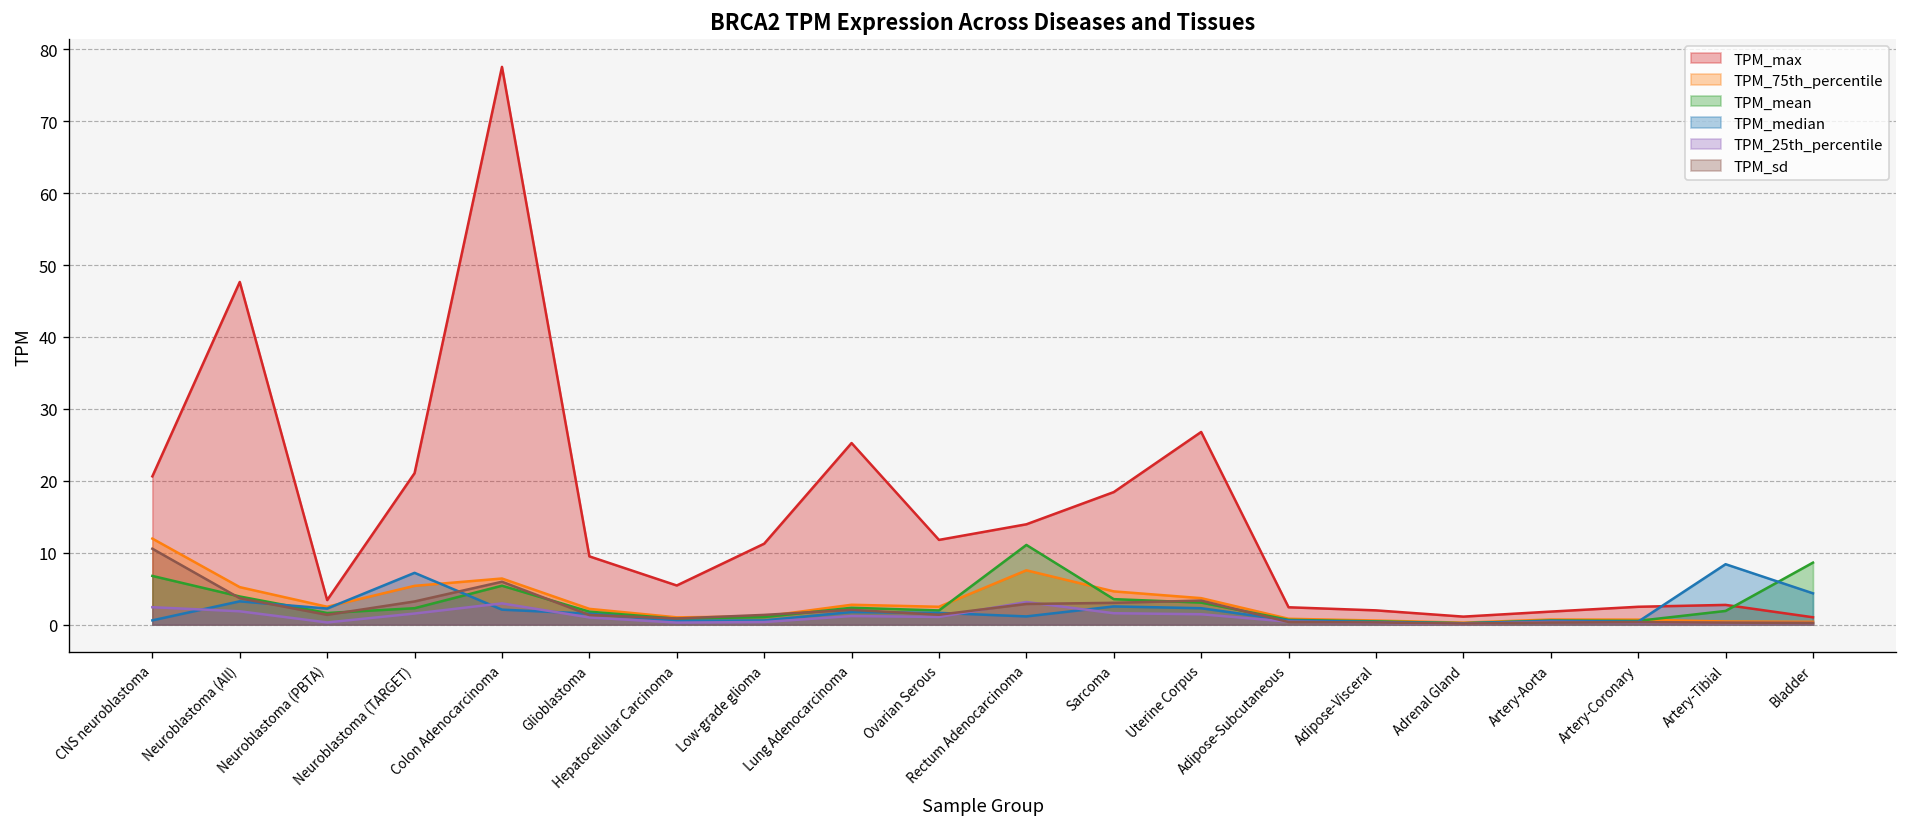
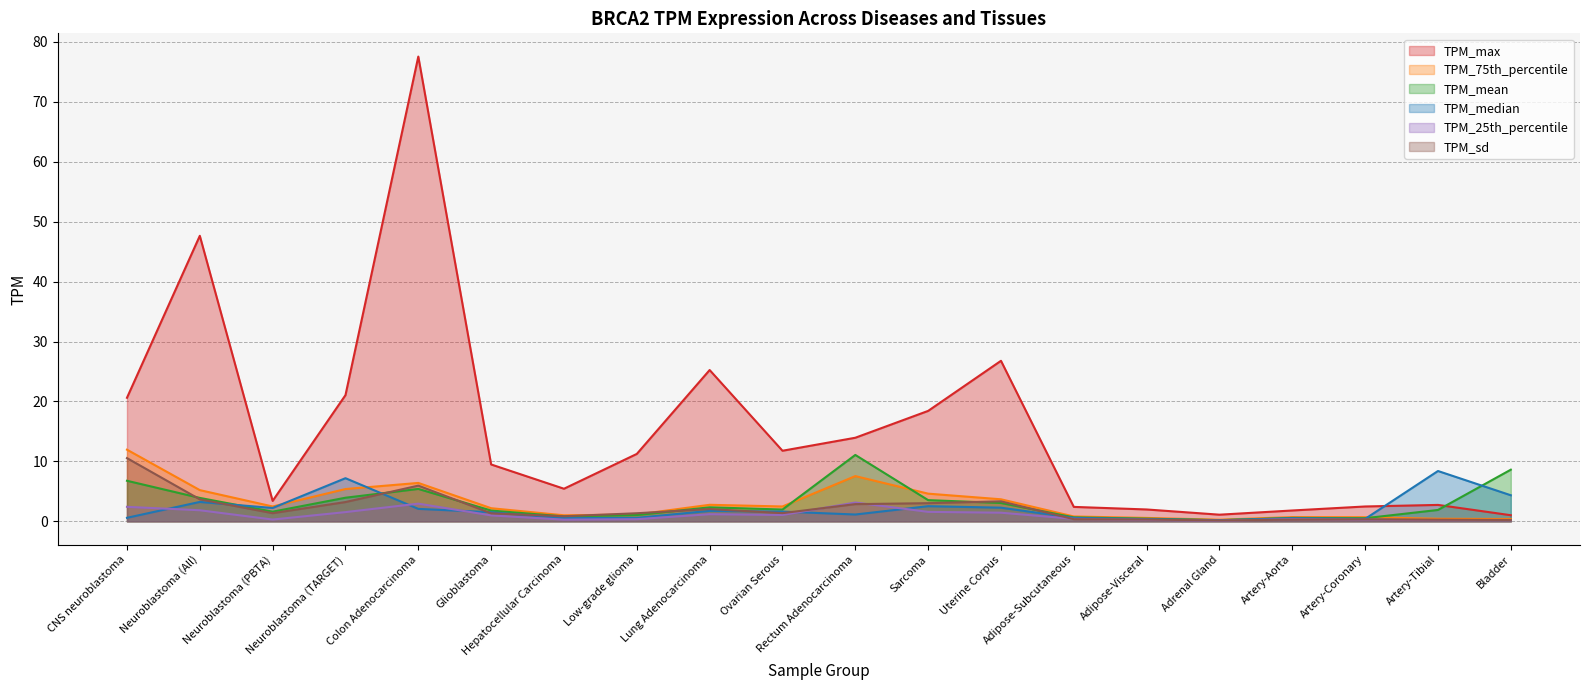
TPM_mean, Neuroblastoma (TARGET): 2 -> 4
